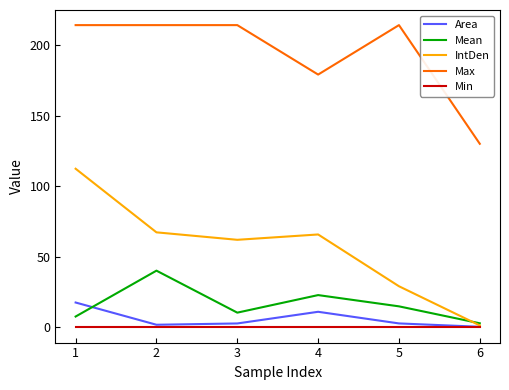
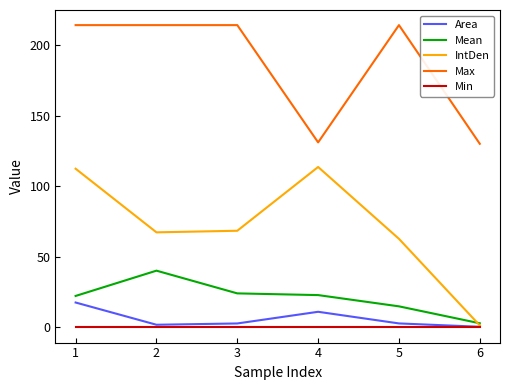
Mean, 1: 8 -> 22
Mean, 3: 10 -> 24
IntDen, 3: 62 -> 68
IntDen, 4: 66 -> 114
Max, 4: 179 -> 131
IntDen, 5: 29 -> 63
